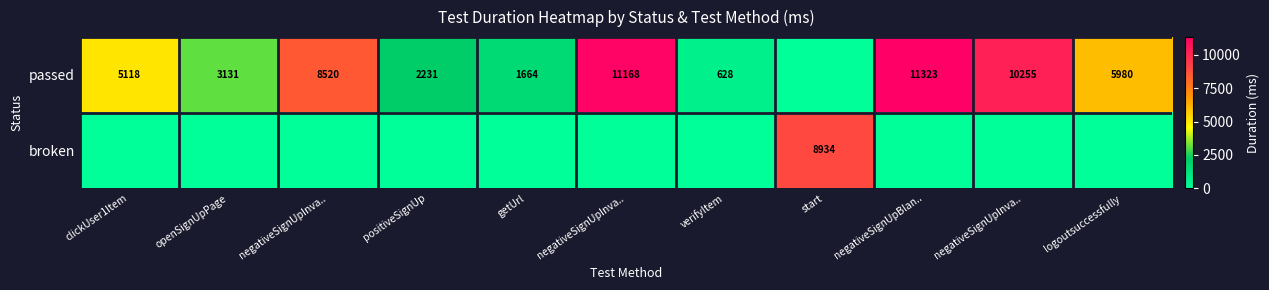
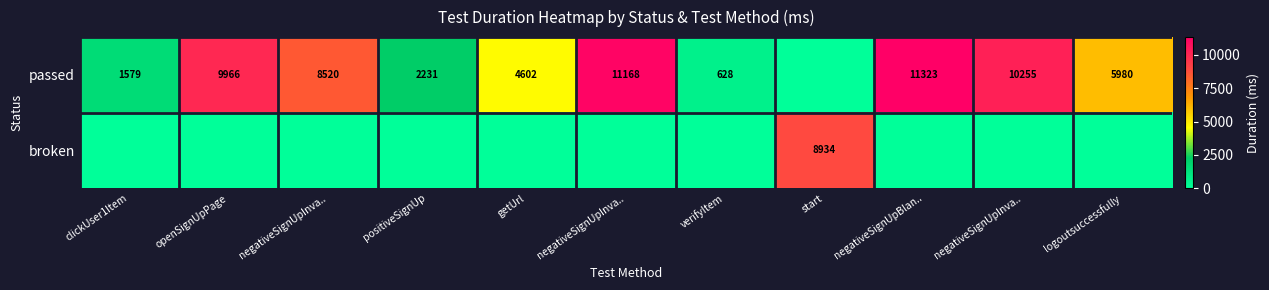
passed, clickUser1Item: 5118 -> 1579
passed, openSignUpPage: 3131 -> 9966
passed, getUrl: 1664 -> 4602
